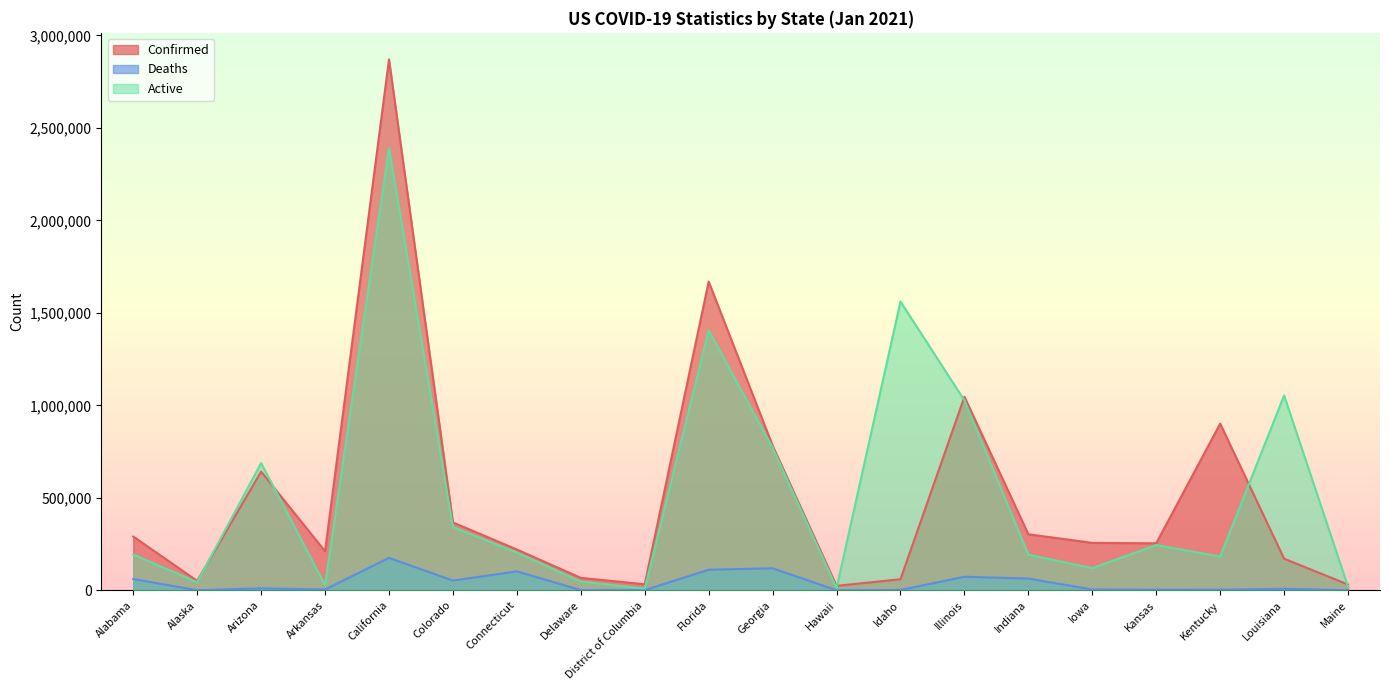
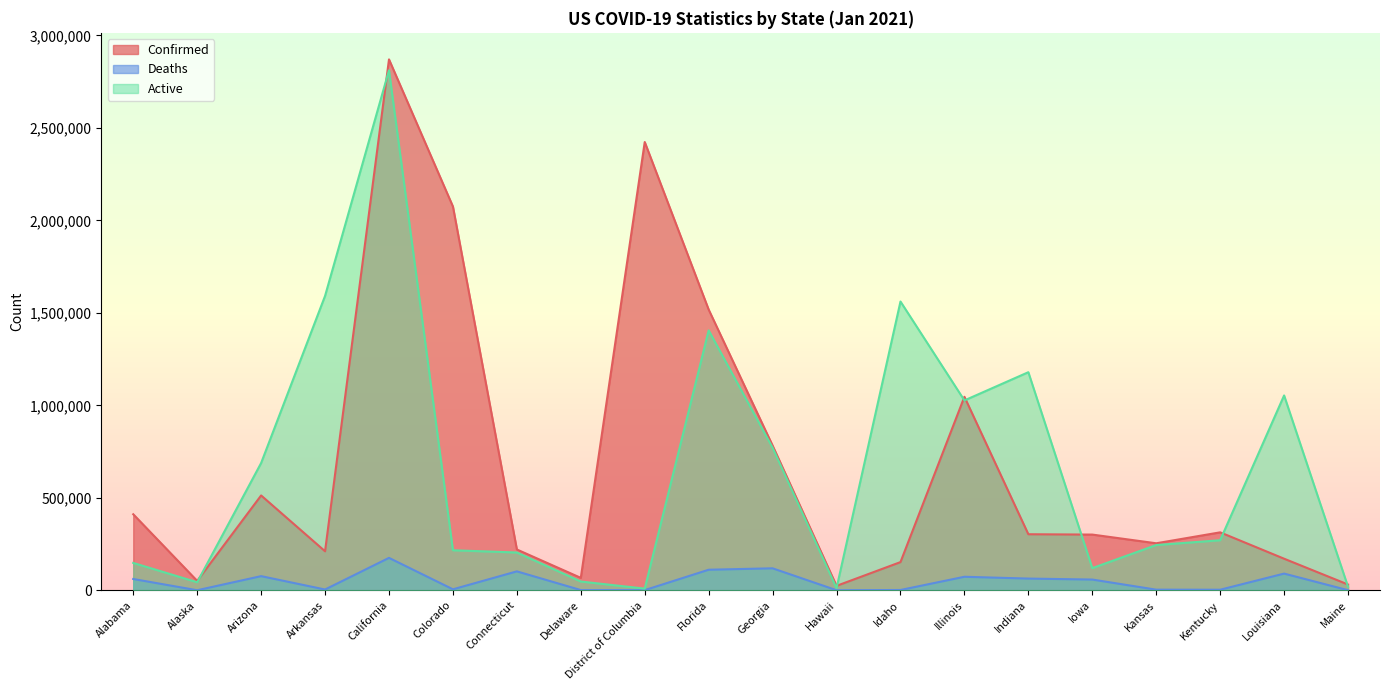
Confirmed, Alabama: 290,000 -> 410,000
Active, Alabama: 190,000 -> 150,000
Confirmed, Arizona: 640,000 -> 510,000
Deaths, Arizona: 10,000 -> 80,000
Active, Arkansas: 30,000 -> 1,590,000
Active, California: 2,390,000 -> 2,810,000
Confirmed, Colorado: 370,000 -> 2,070,000
Deaths, Colorado: 50,000 -> 10,000
Active, Colorado: 340,000 -> 220,000
Confirmed, District of Columbia: 30,000 -> 2,420,000
Confirmed, Florida: 1,670,000 -> 1,520,000
Confirmed, Idaho: 60,000 -> 150,000
Active, Indiana: 190,000 -> 1,180,000
Confirmed, Iowa: 260,000 -> 300,000
Deaths, Iowa: 0 -> 60,000
Confirmed, Kentucky: 900,000 -> 310,000
Active, Kentucky: 180,000 -> 270,000
Deaths, Louisiana: 10,000 -> 90,000
